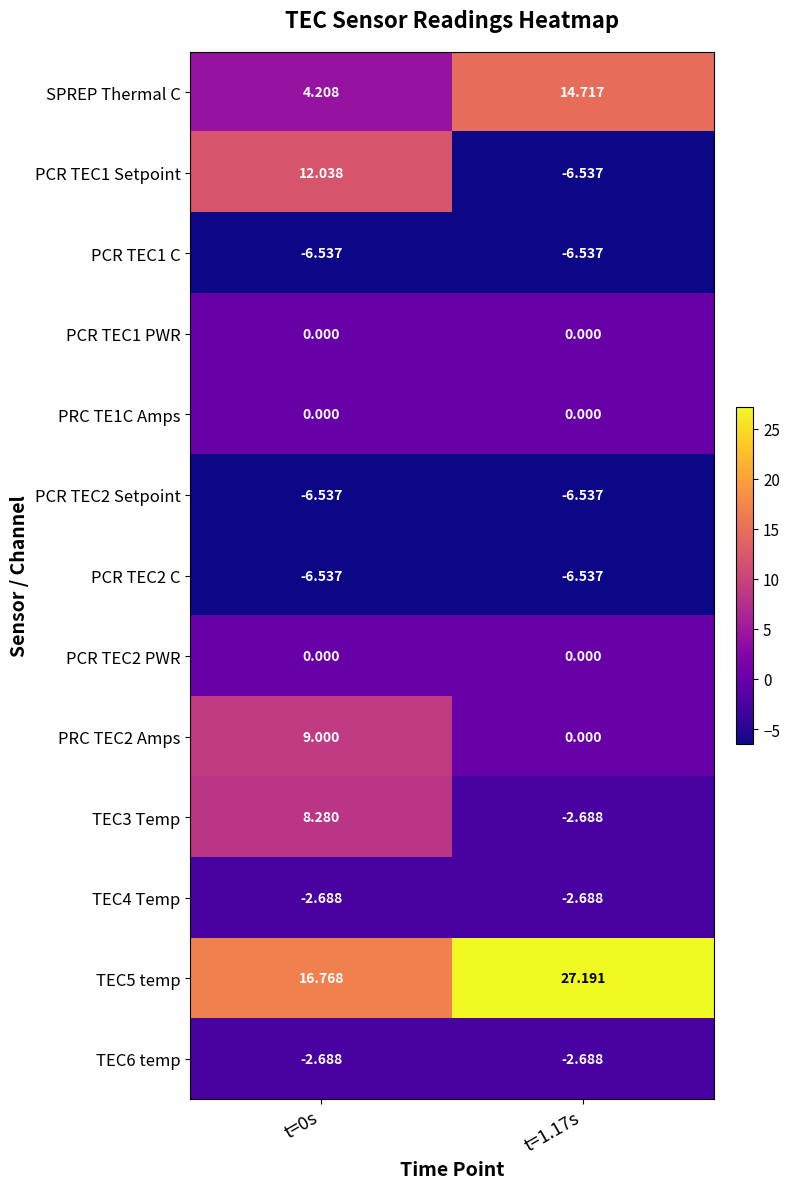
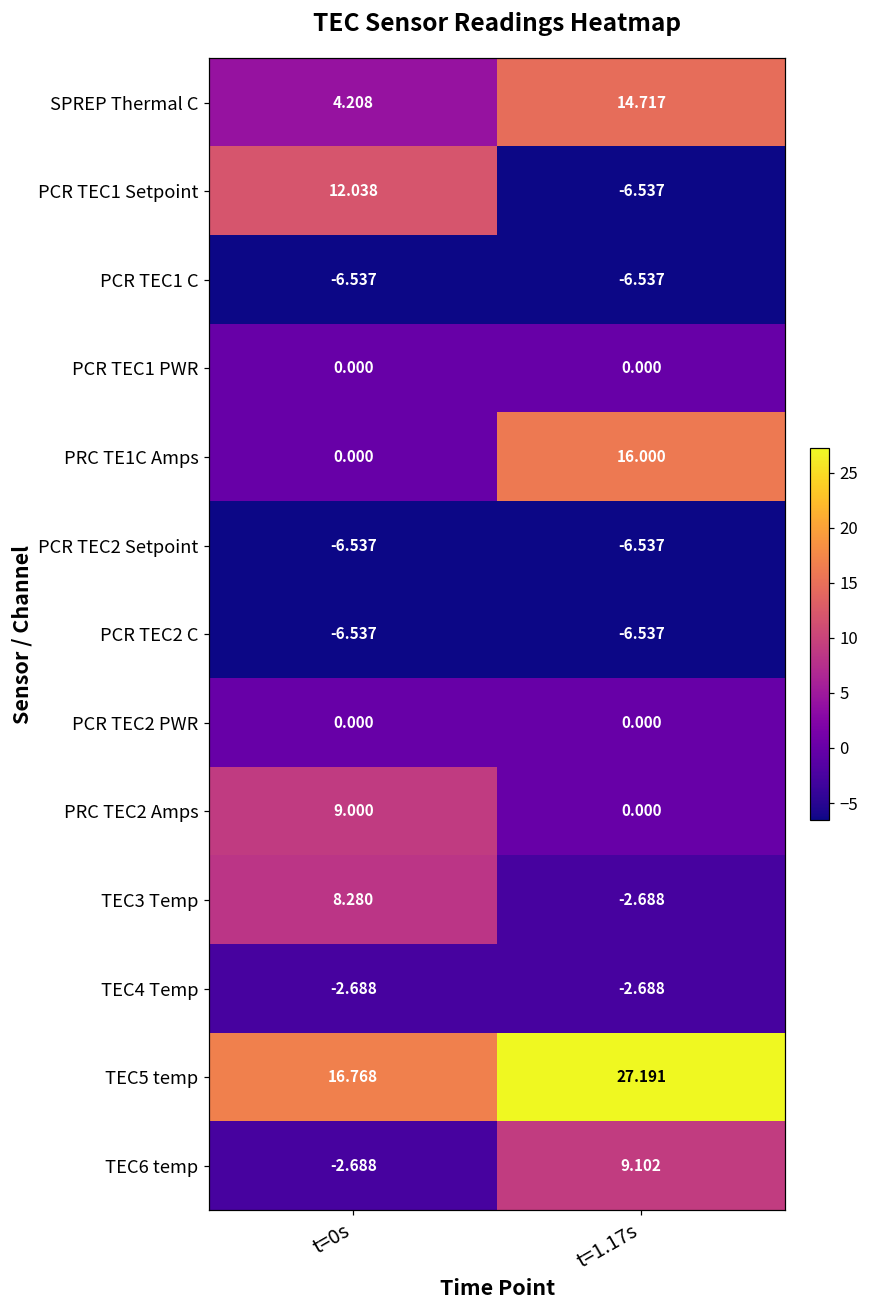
PRC TE1C Amps, t=1.17s: 0.000 -> 16.000
TEC6 temp, t=1.17s: -2.688 -> 9.102
